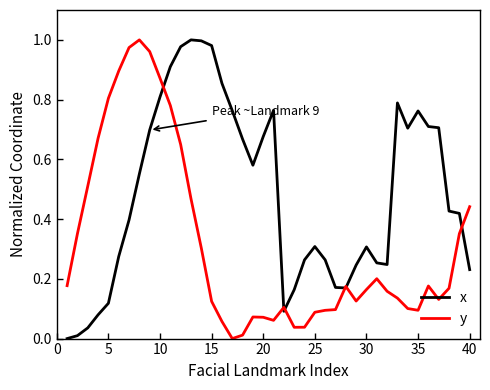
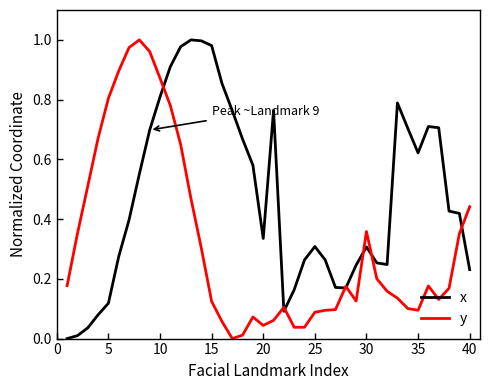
x, 20: 0.68 -> 0.34
y, 20: 0.07 -> 0.04
y, 30: 0.16 -> 0.36
x, 35: 0.76 -> 0.62
